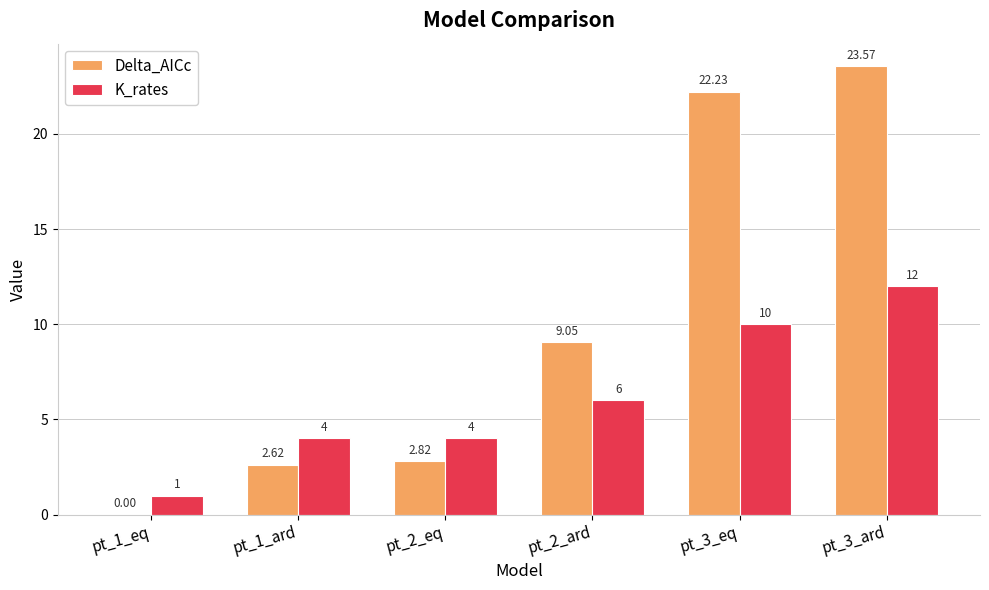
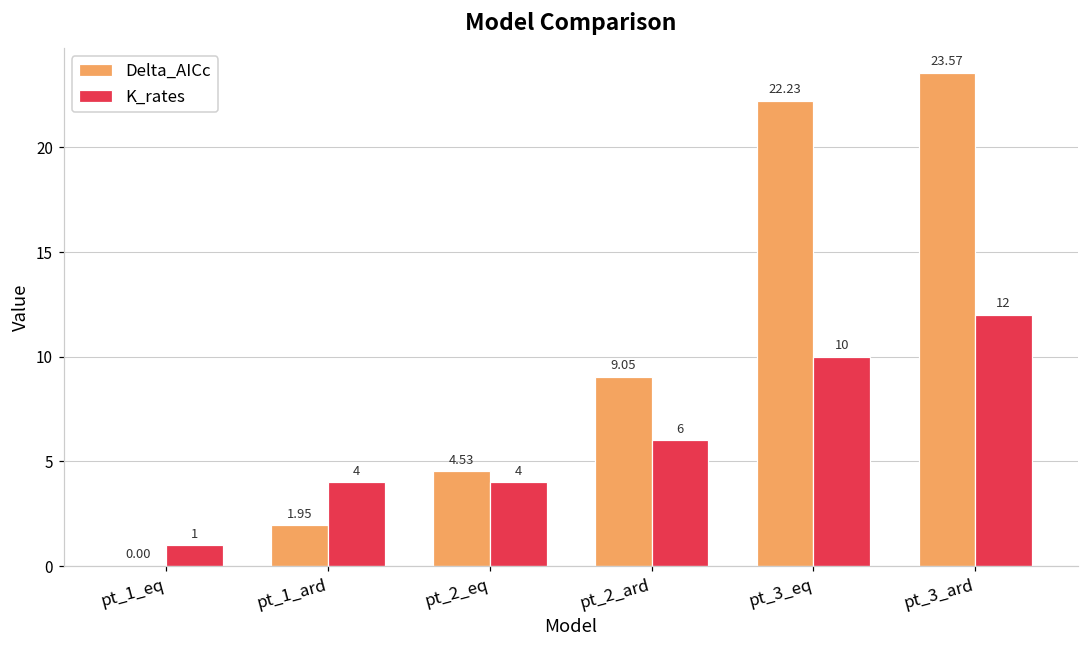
Delta_AICc, pt_1_ard: 2.62 -> 1.95
Delta_AICc, pt_2_eq: 2.82 -> 4.53
